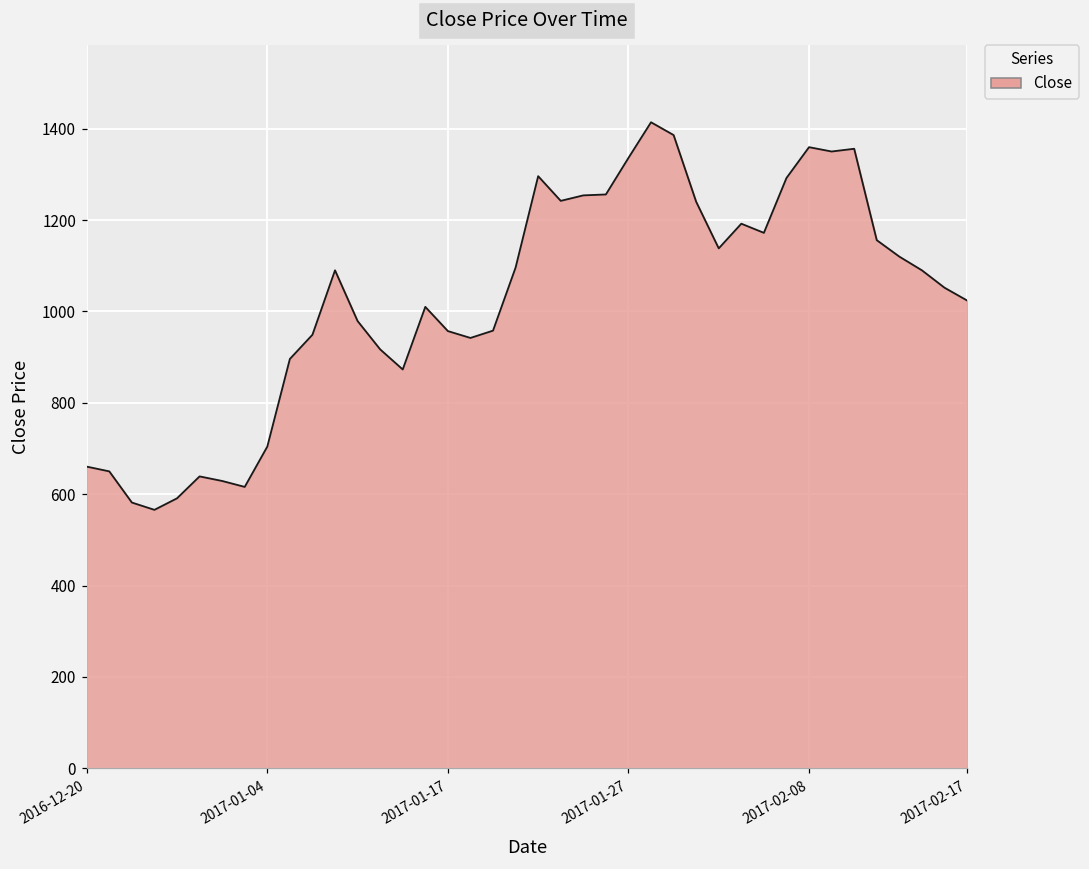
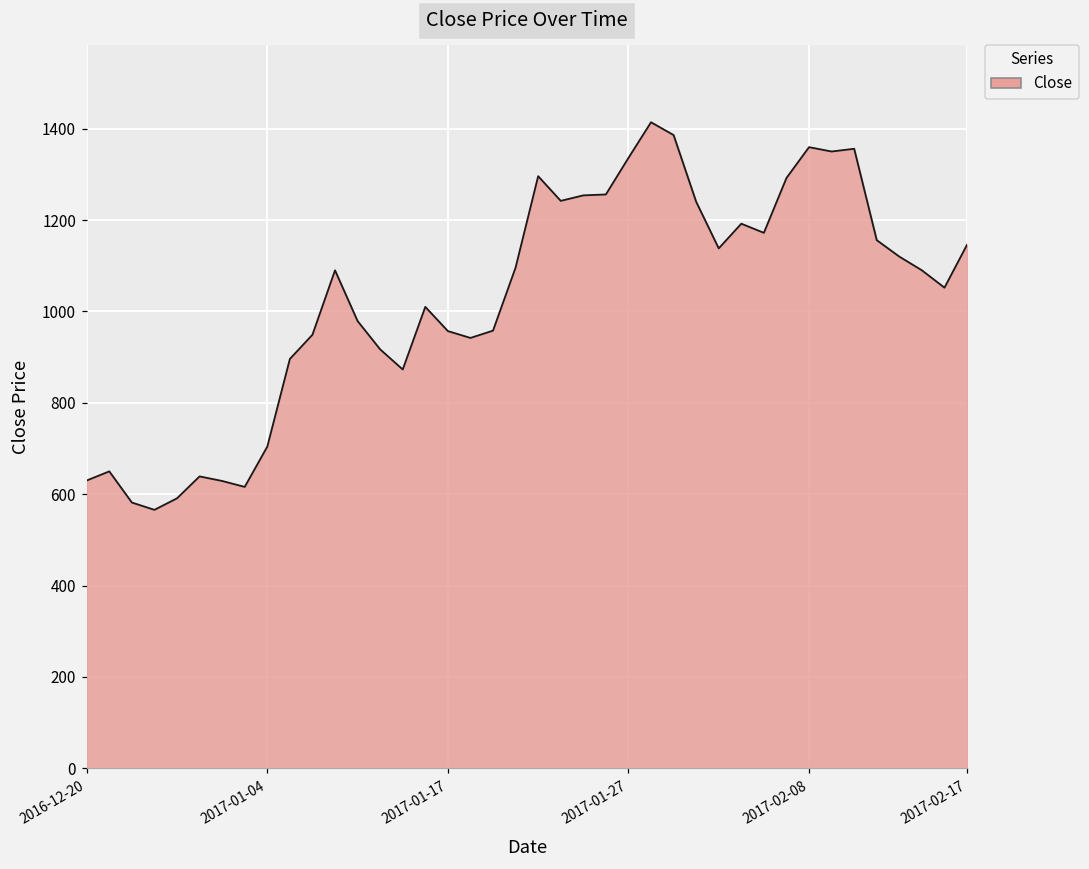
2016-12-20: 660 -> 630
2017-02-17: 1020 -> 1150
